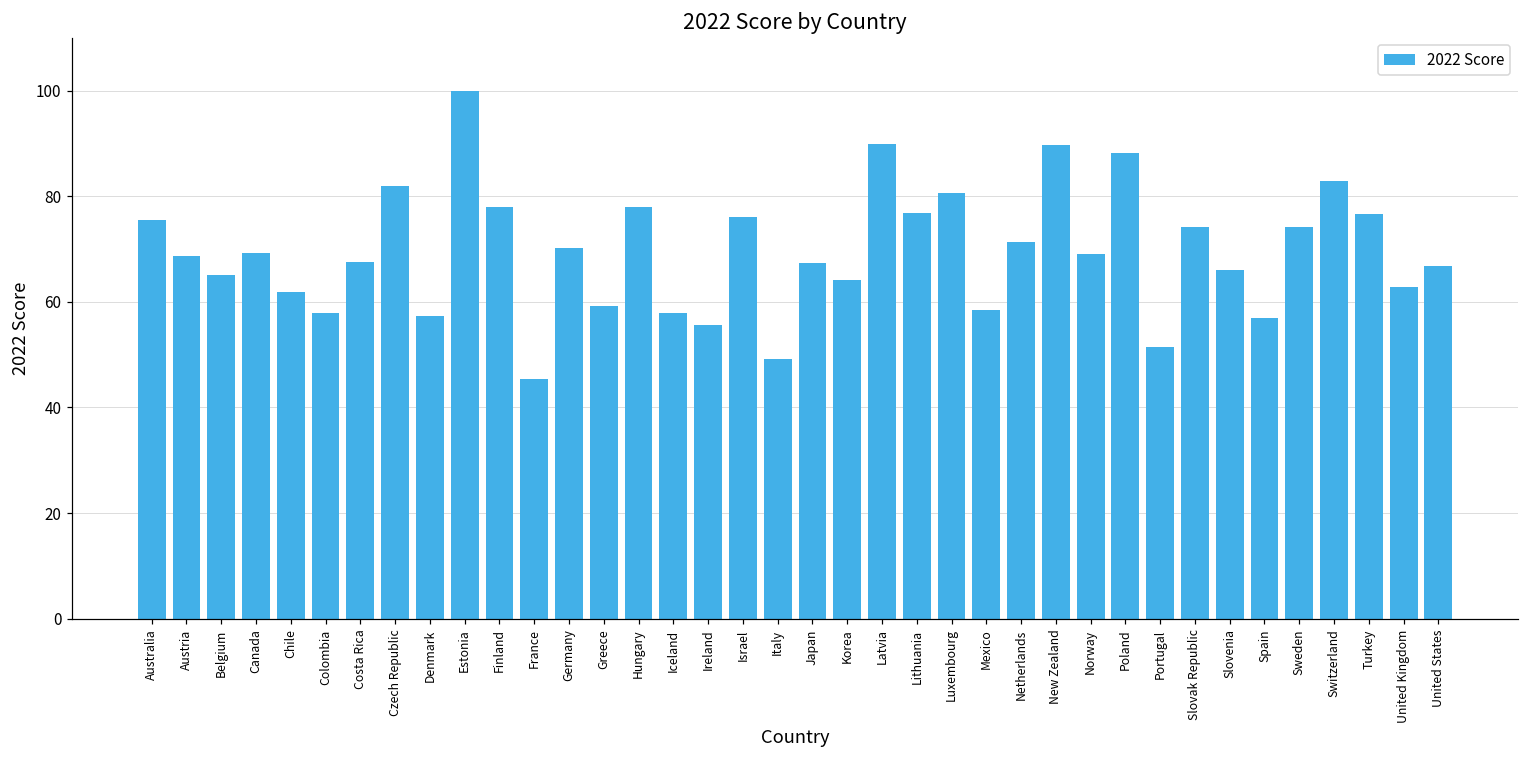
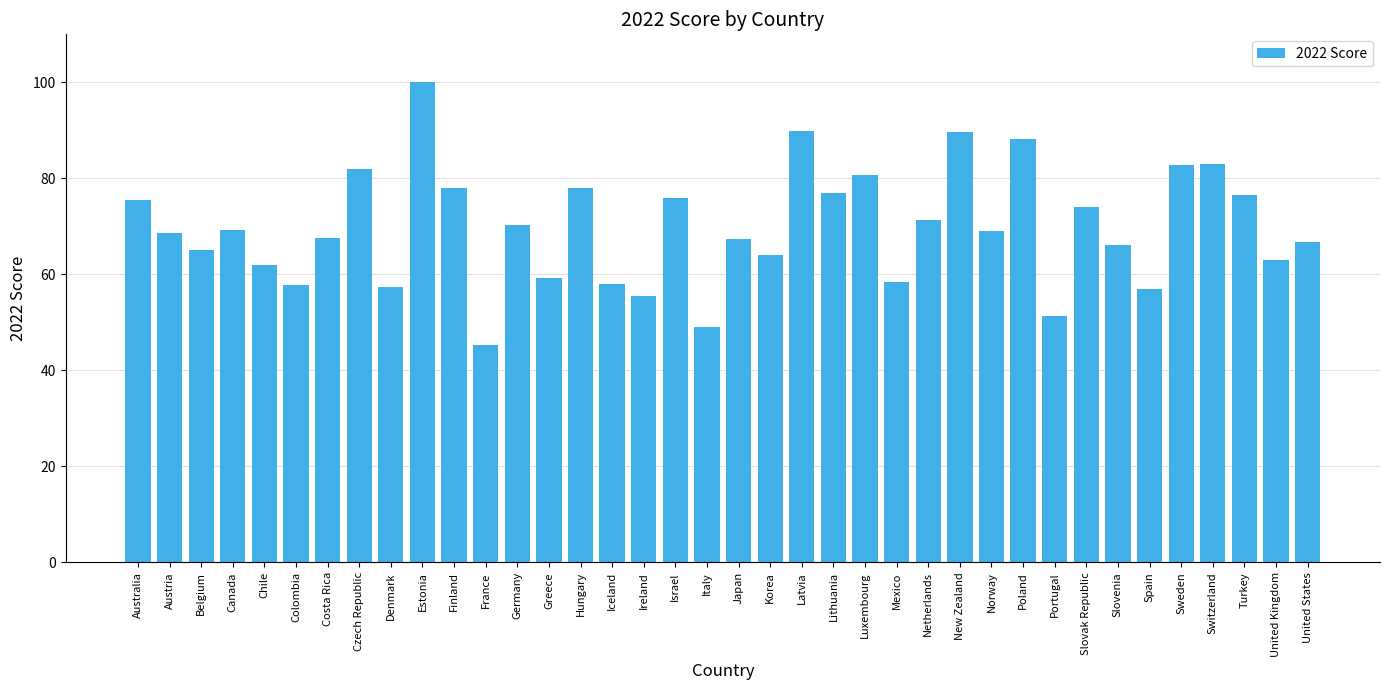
Sweden: 74 -> 83
